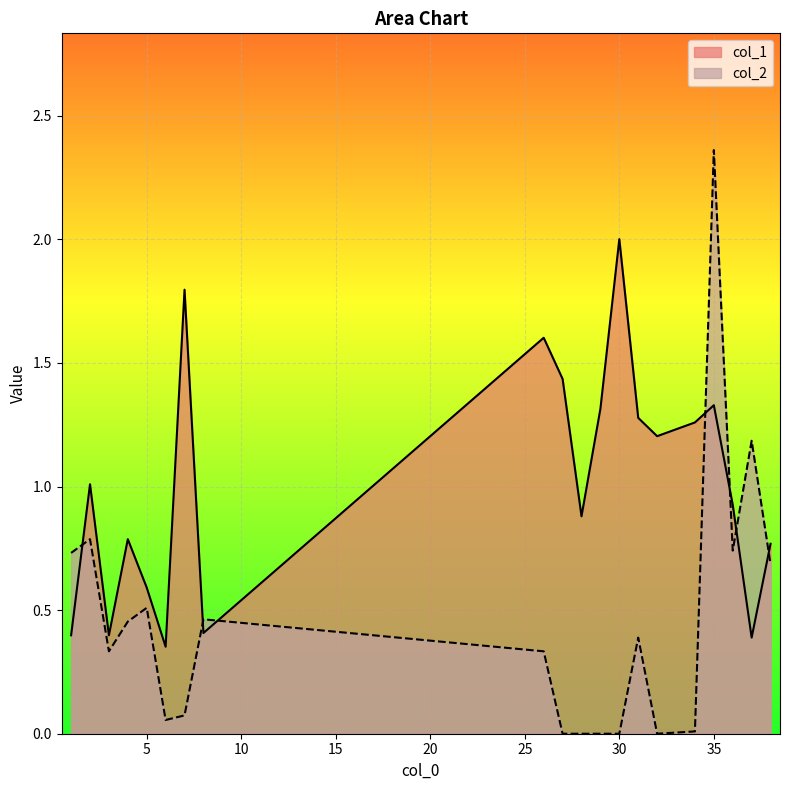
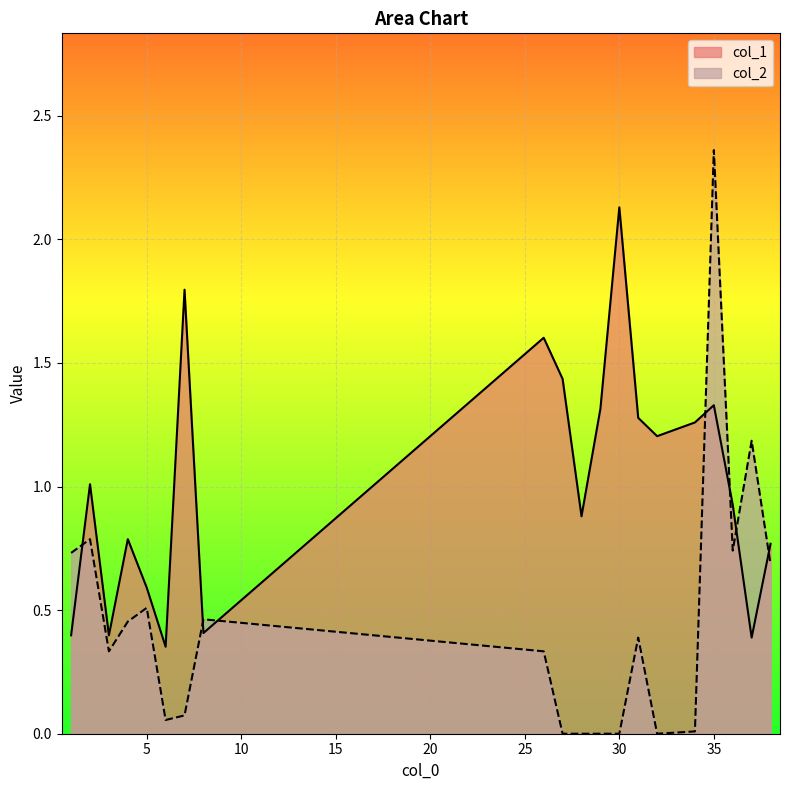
col_1, 30: 2.00 -> 2.13
